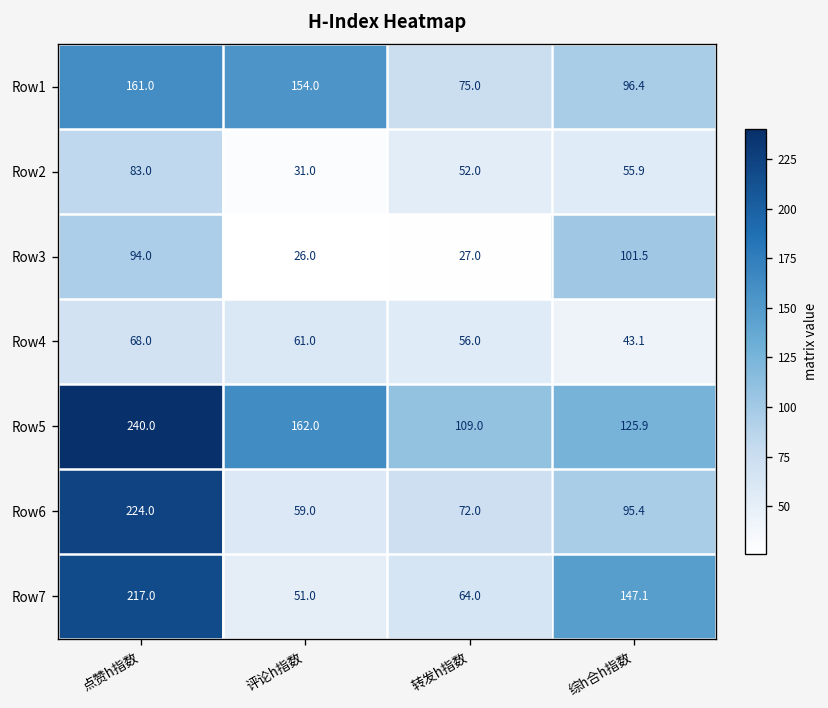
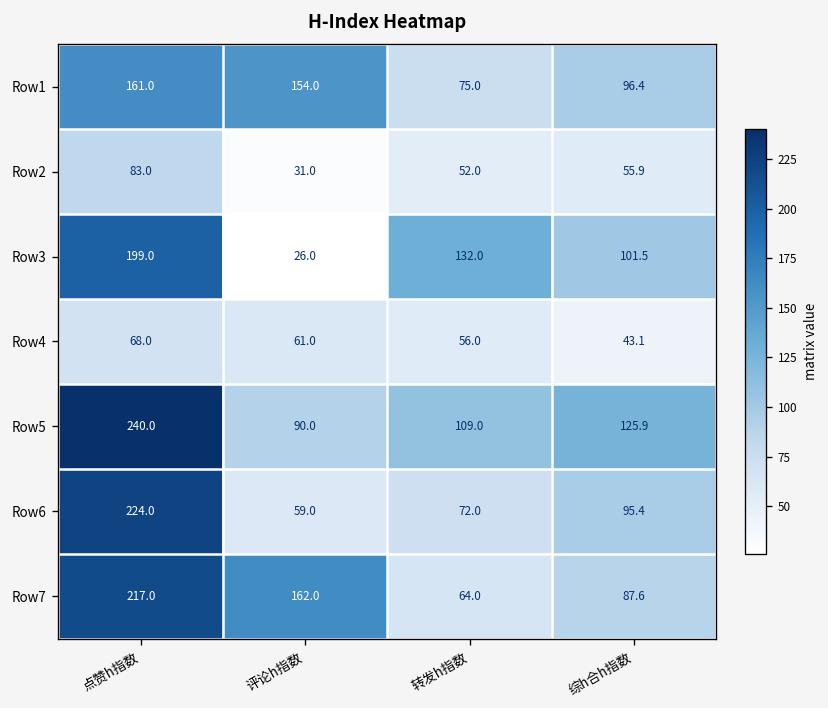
Row3, 点赞h指数: 94.0 -> 199.0
Row3, 转发h指数: 27.0 -> 132.0
Row5, 评论h指数: 162.0 -> 90.0
Row7, 评论h指数: 51.0 -> 162.0
Row7, 综h合h指数: 147.1 -> 87.6
